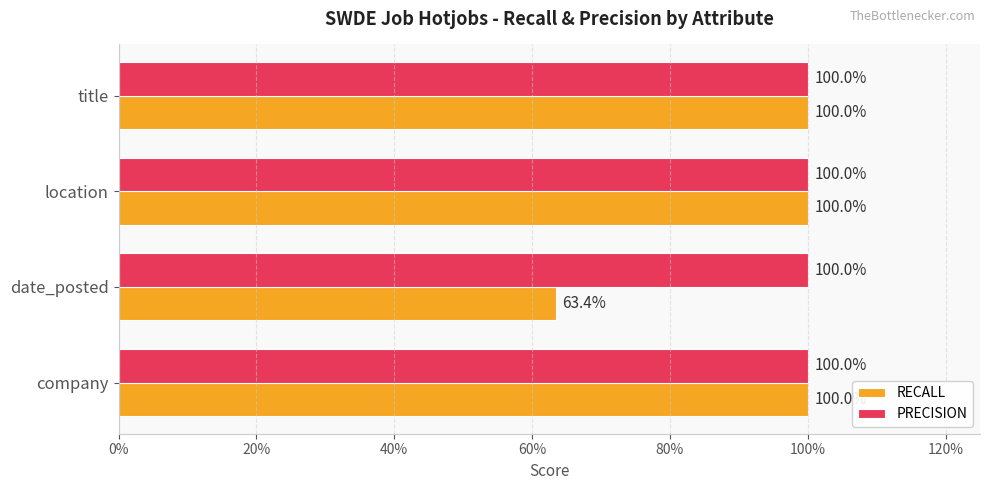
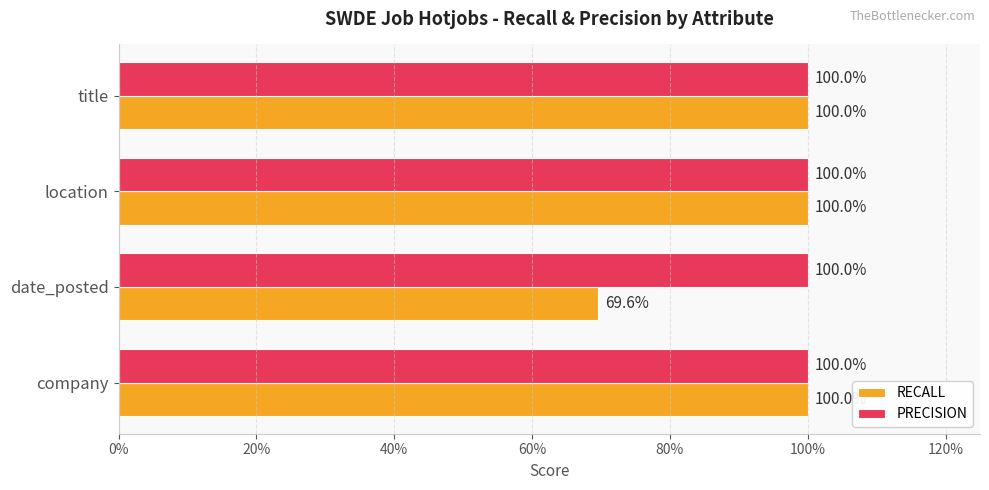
RECALL, date_posted: 63.4% -> 69.6%
